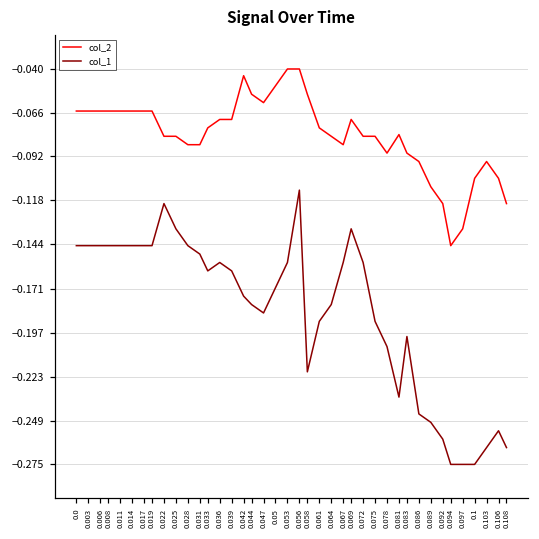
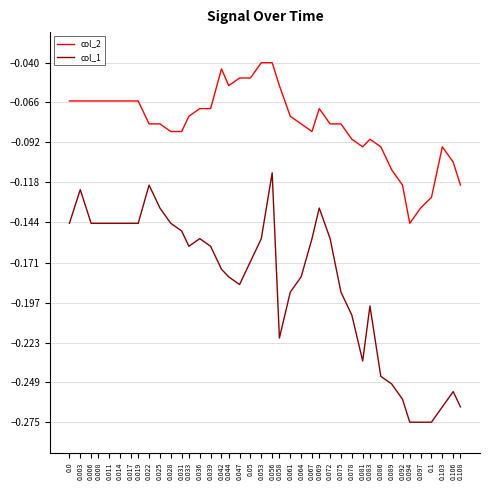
col_1, 0.003: -0.145 -> -0.123
col_2, 0.047: -0.06 -> -0.05
col_2, 0.081: -0.079 -> -0.095
col_2, 0.1: -0.105 -> -0.128
